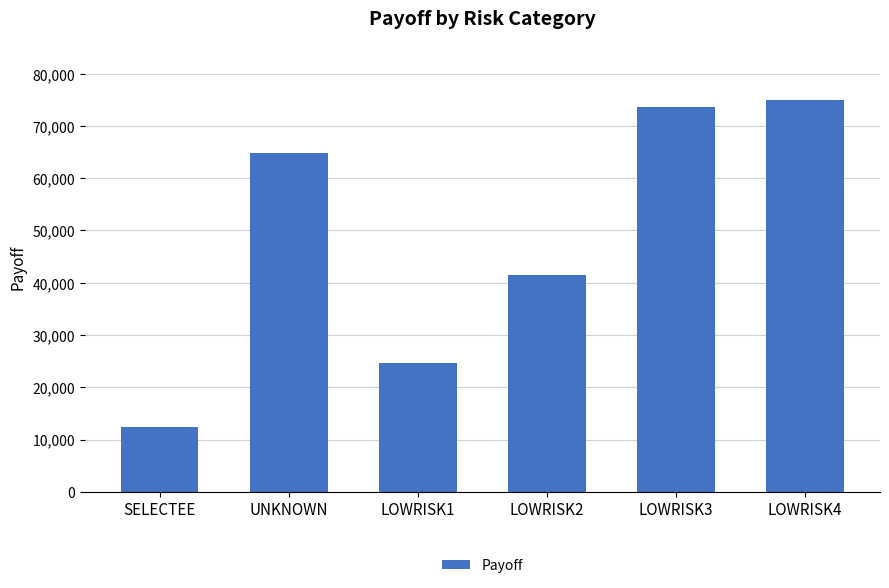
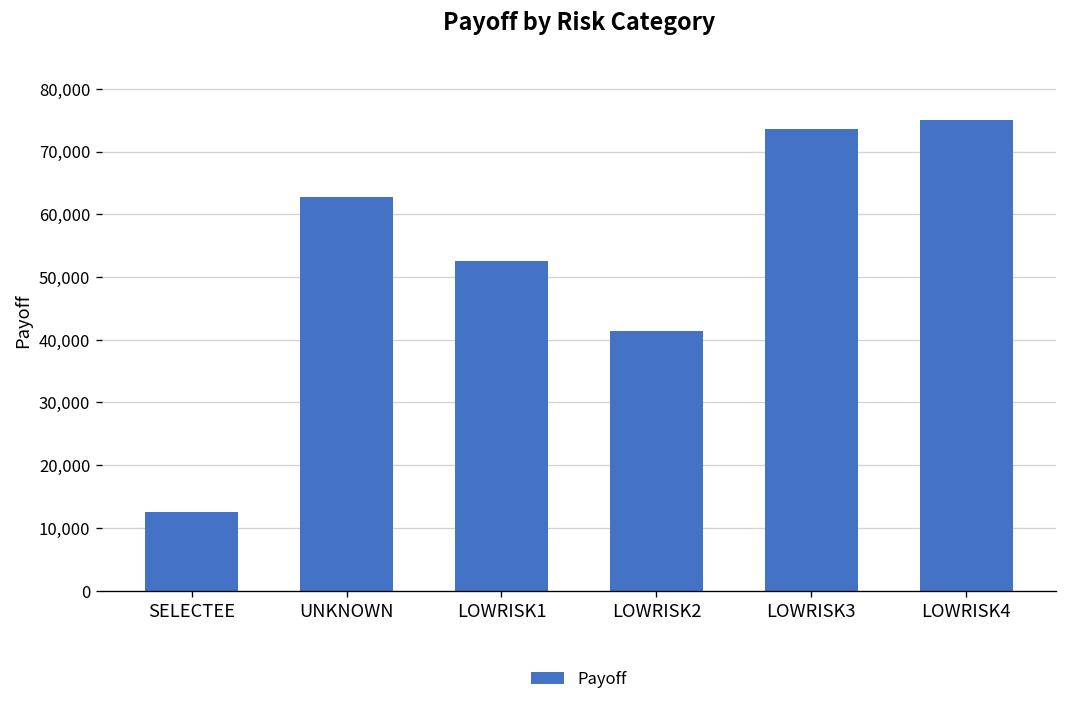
UNKNOWN: 65,000 -> 63,000
LOWRISK1: 25,000 -> 53,000
